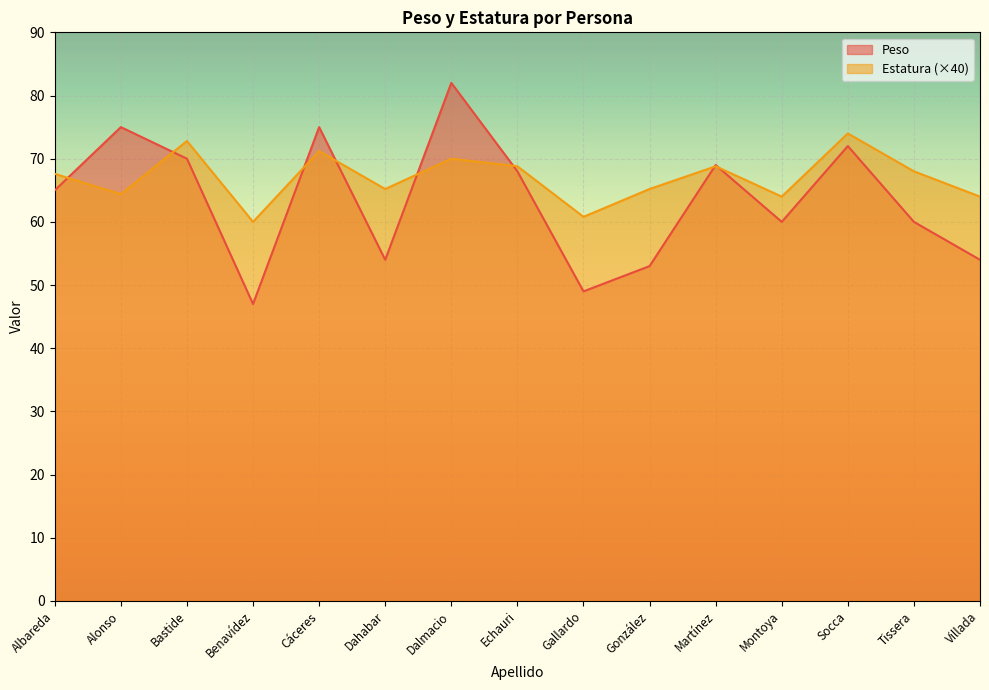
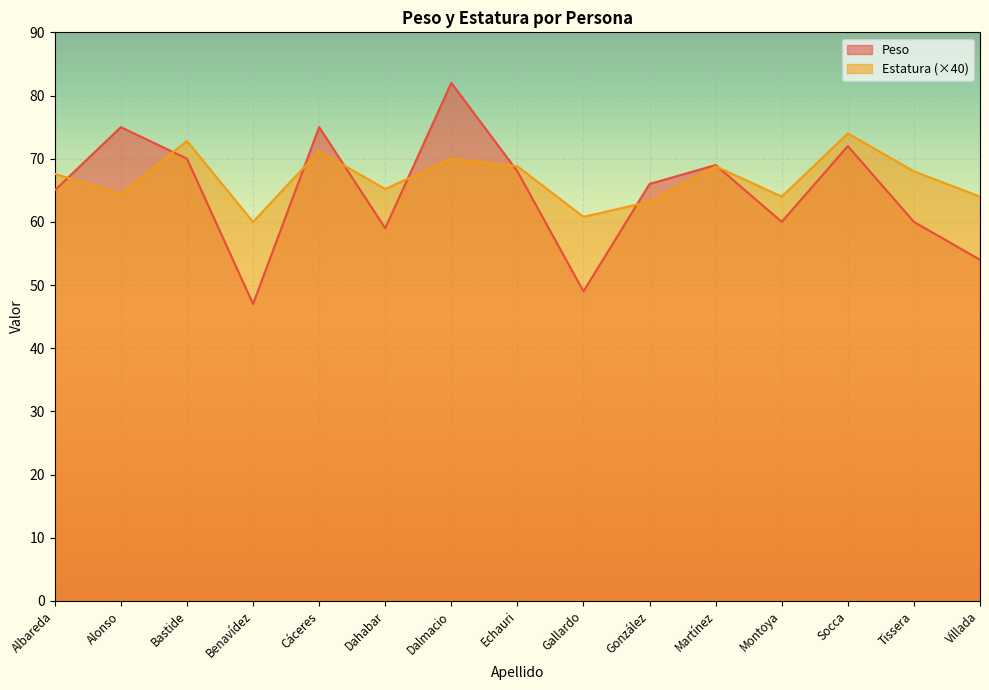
Peso, Dahabar: 54 -> 59
Peso, González: 53 -> 66
Estatura (×40), González: 65 -> 63
